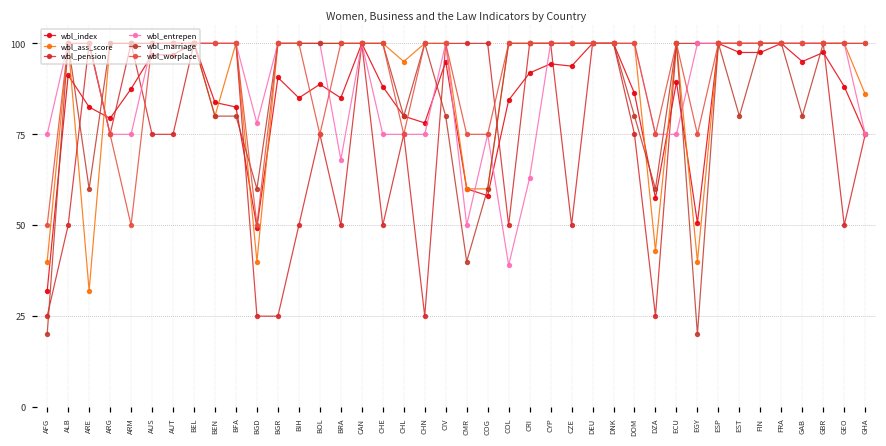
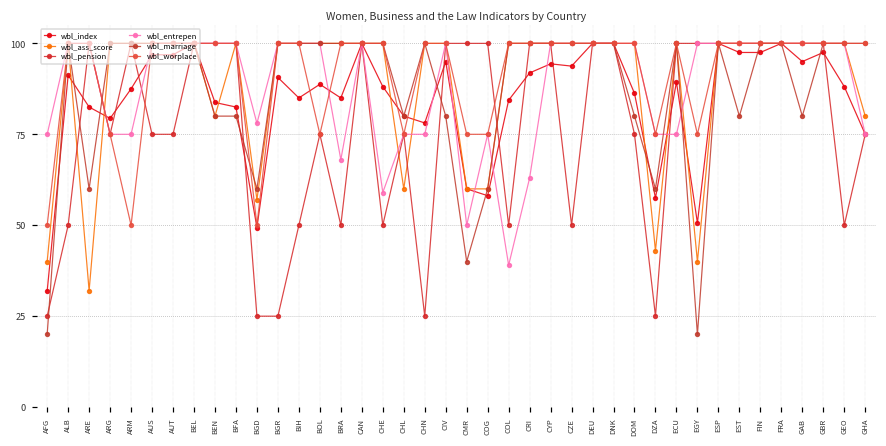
wbl_ass_score, BGD: 40 -> 57
wbl_entrepen, CHE: 75 -> 59
wbl_ass_score, CHL: 95 -> 60
wbl_ass_score, GHA: 86 -> 80
